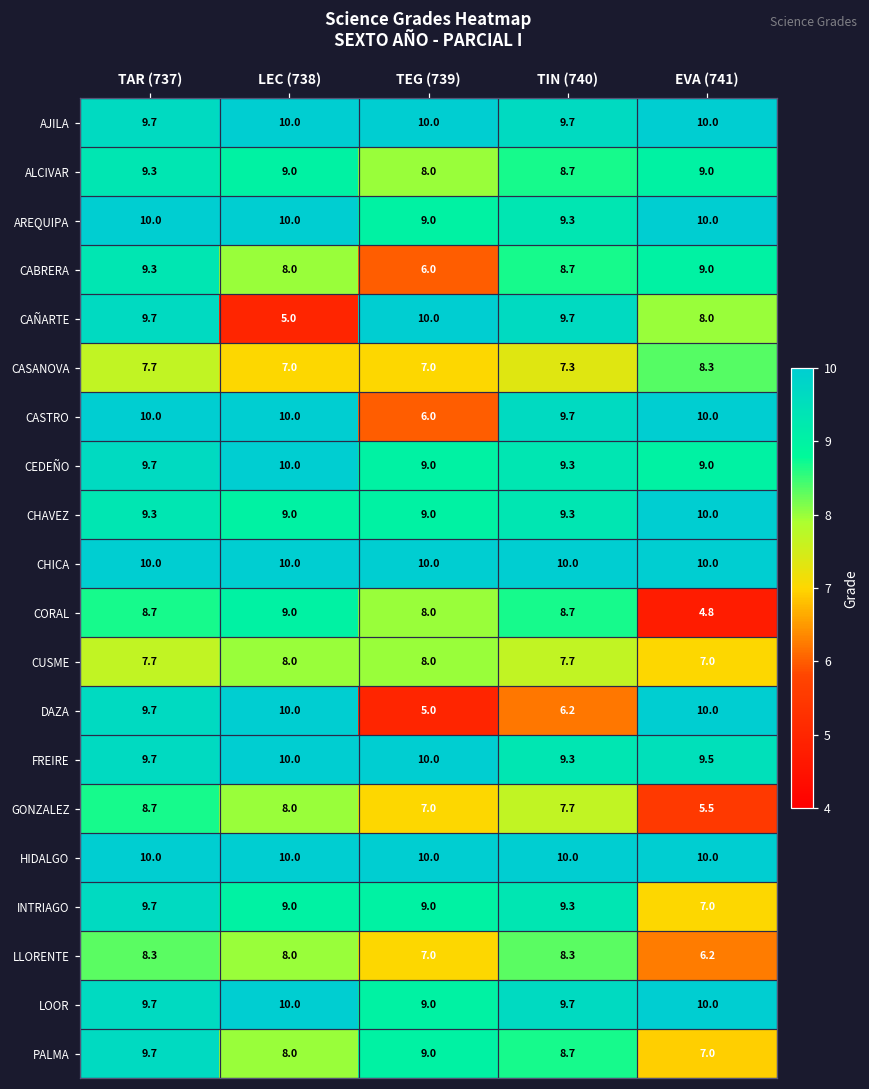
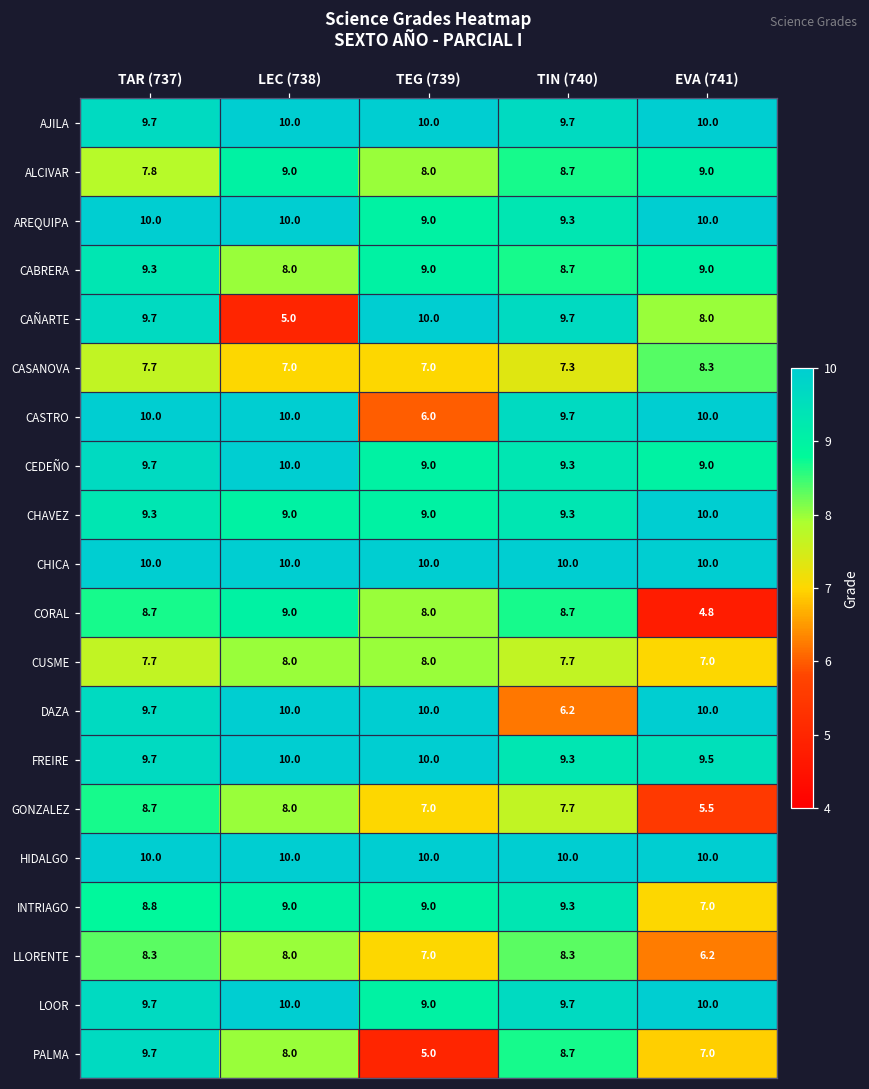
ALCIVAR, TAR (737): 9.3 -> 7.8
CABRERA, TEG (739): 6.0 -> 9.0
DAZA, TEG (739): 5.0 -> 10.0
INTRIAGO, TAR (737): 9.7 -> 8.8
PALMA, TEG (739): 9.0 -> 5.0
